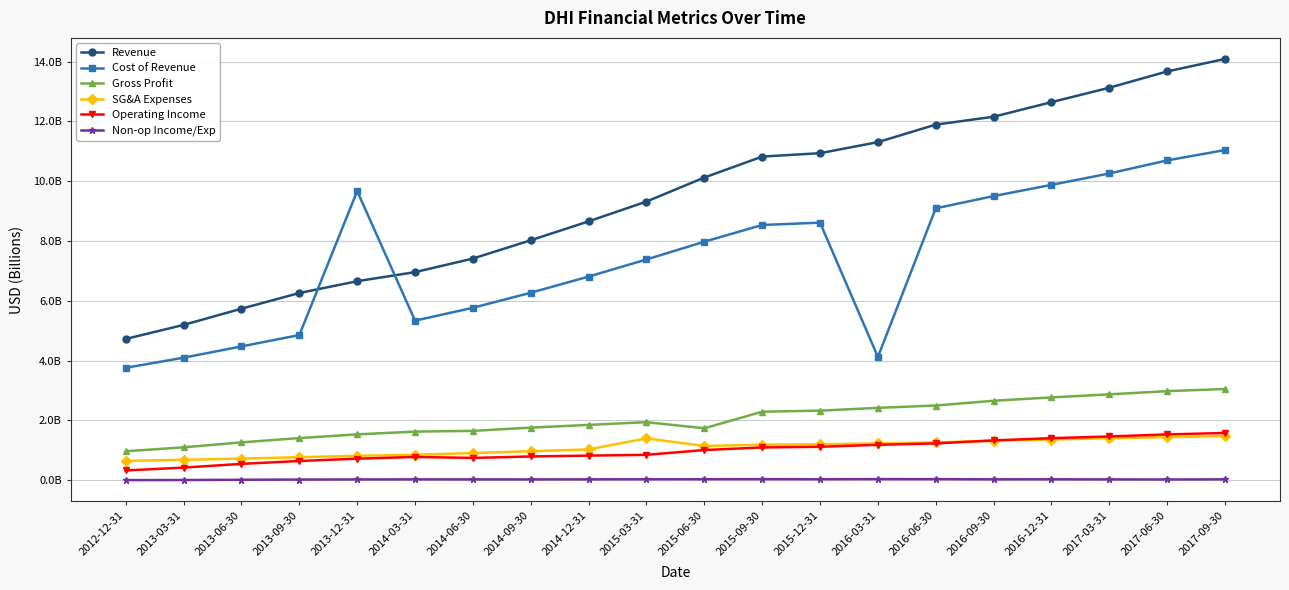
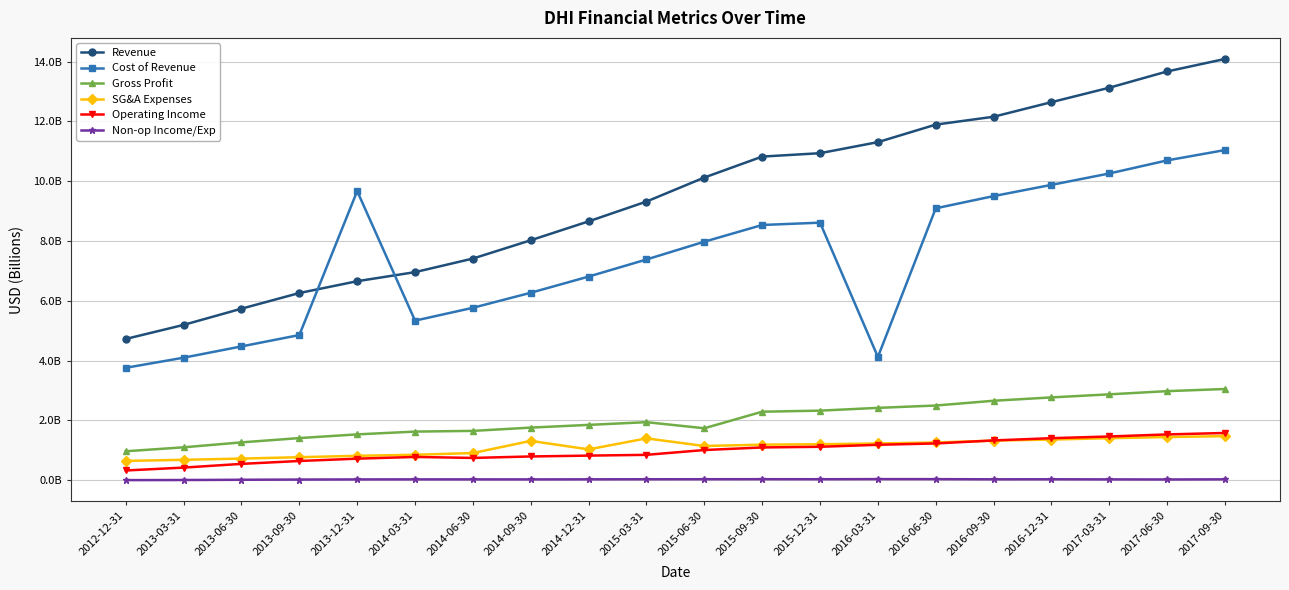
SG&A Expenses, 2014-09-30: 1000000000 -> 1300000000
